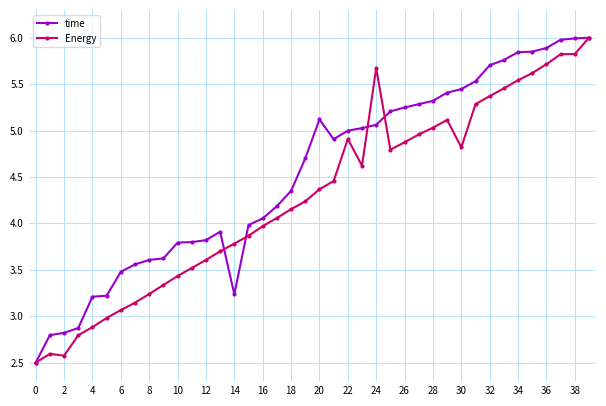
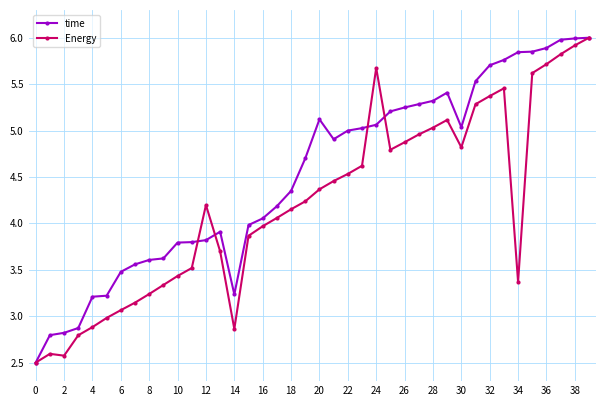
Energy, 12: 3.6 -> 4.2
Energy, 14: 3.8 -> 2.9
Energy, 22: 4.9 -> 4.5
time, 30: 5.4 -> 5.0
Energy, 34: 5.5 -> 3.4
Energy, 38: 5.8 -> 5.9
